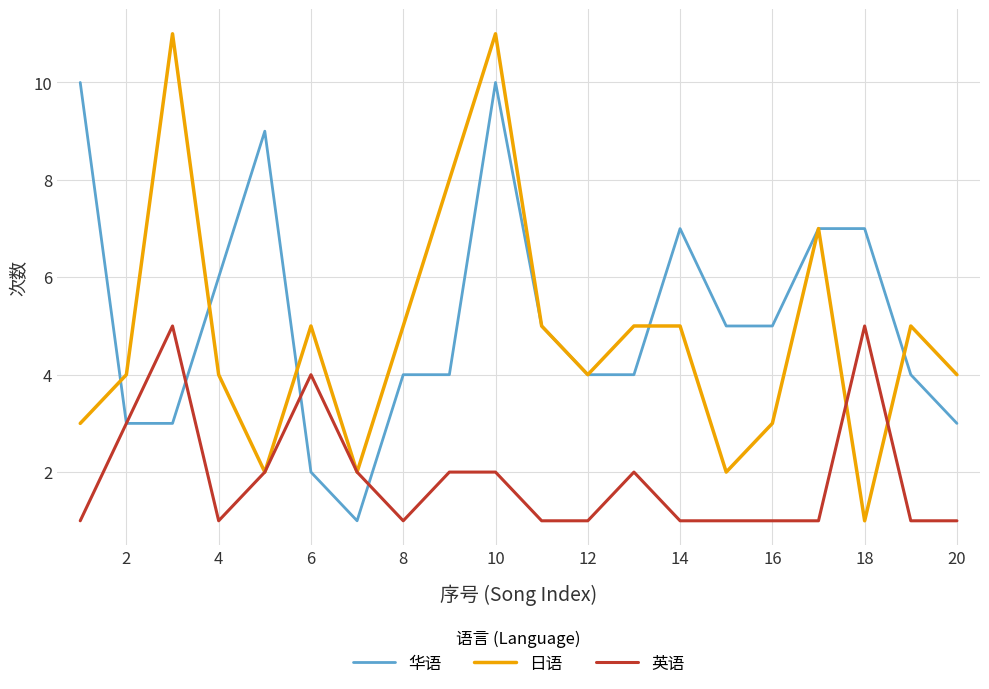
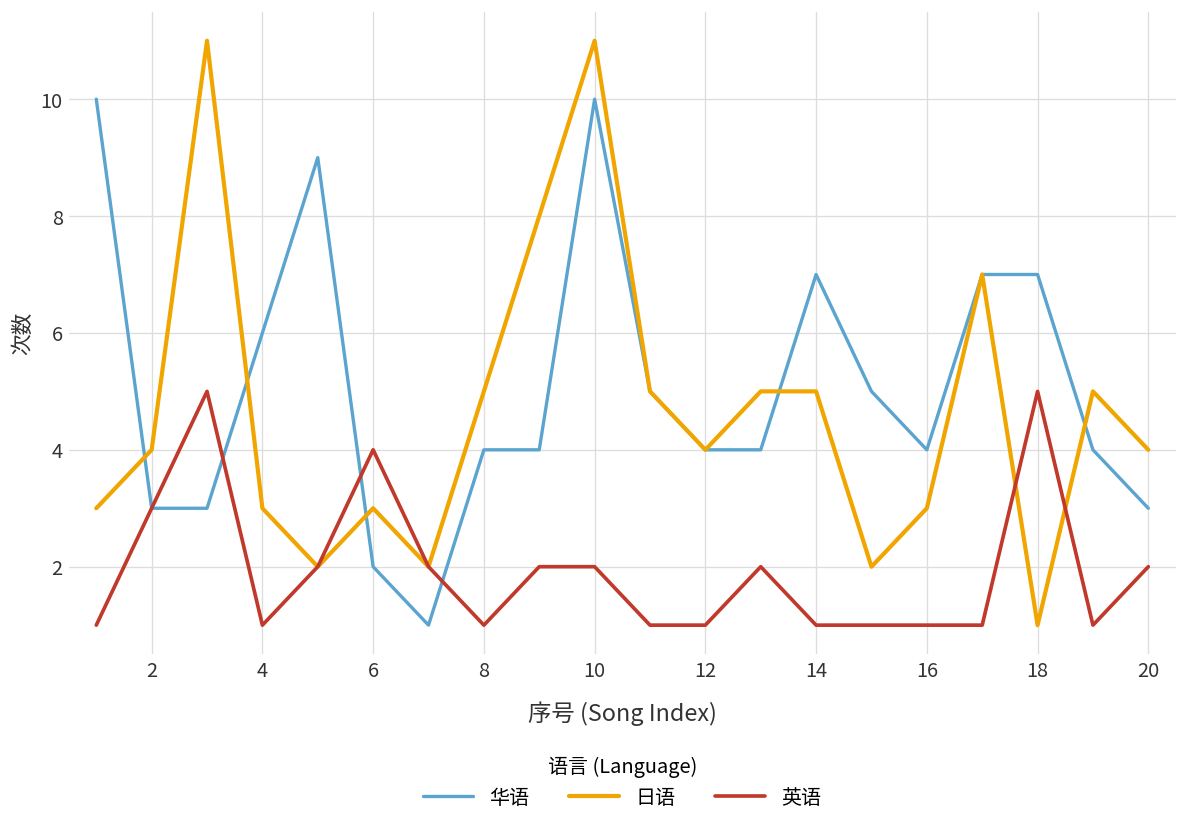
日语, 4: 4 -> 3
日语, 6: 5 -> 3
华语, 16: 5 -> 4
英语, 20: 1 -> 2
